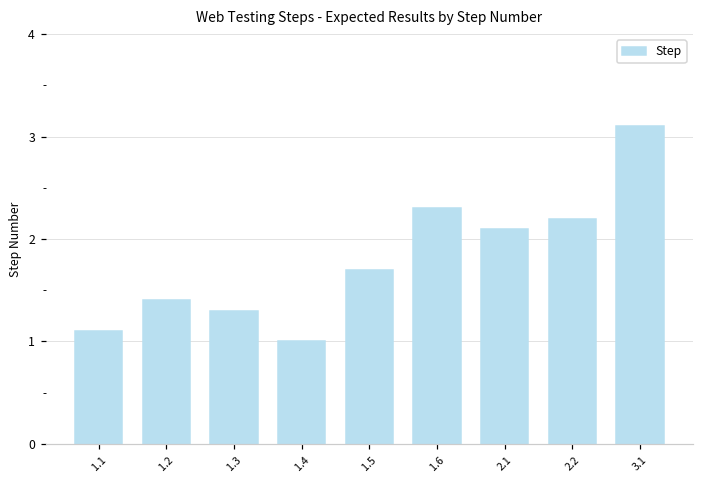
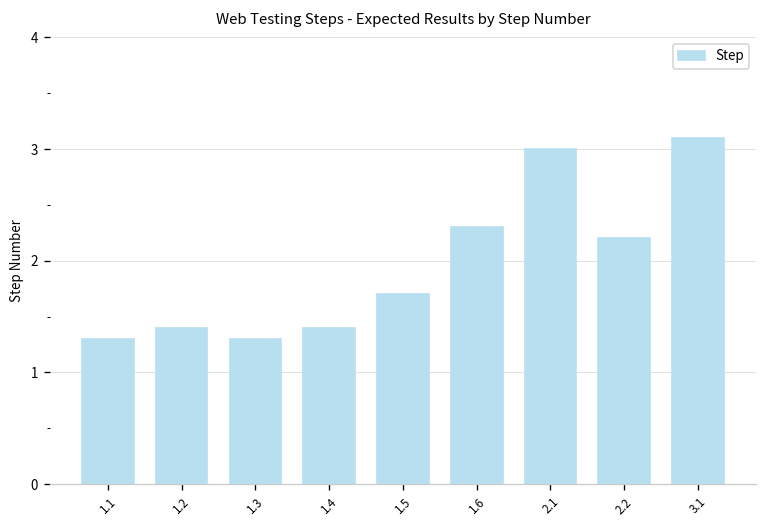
1.1: 1.1 -> 1.3
1.4: 1.0 -> 1.4
2.1: 2.1 -> 3.0
